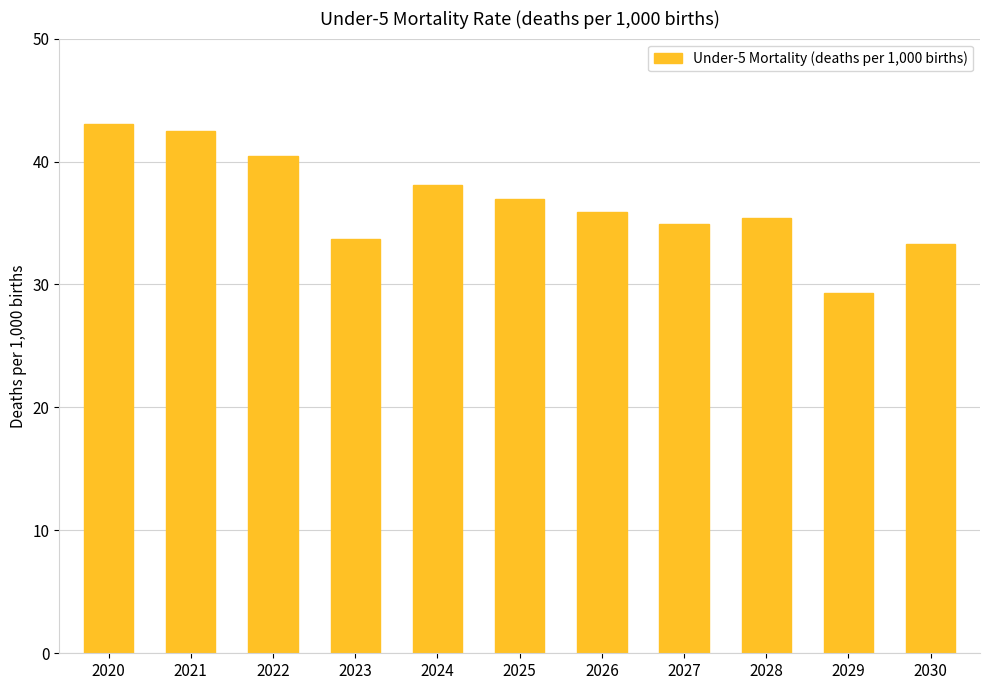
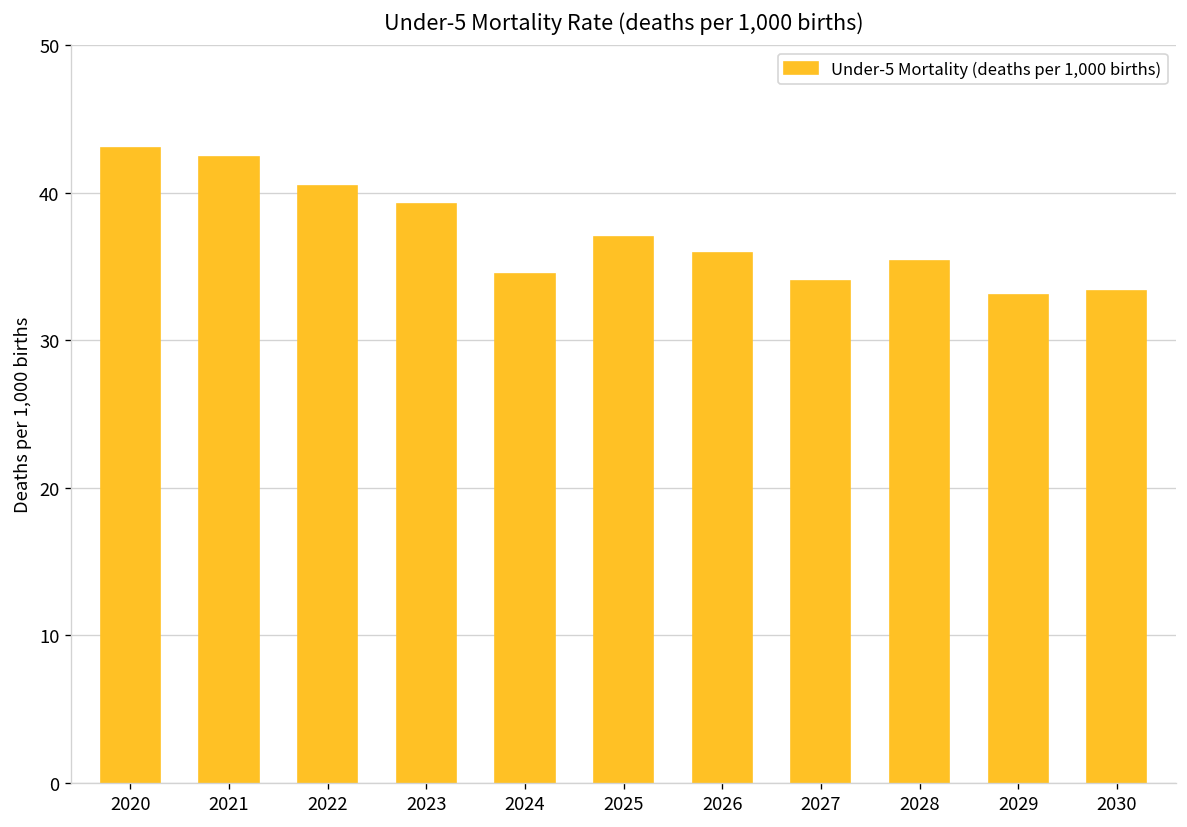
2023: 33.7 -> 39.2
2024: 38.1 -> 34.5
2027: 35.0 -> 34.0
2029: 29.3 -> 33.1
